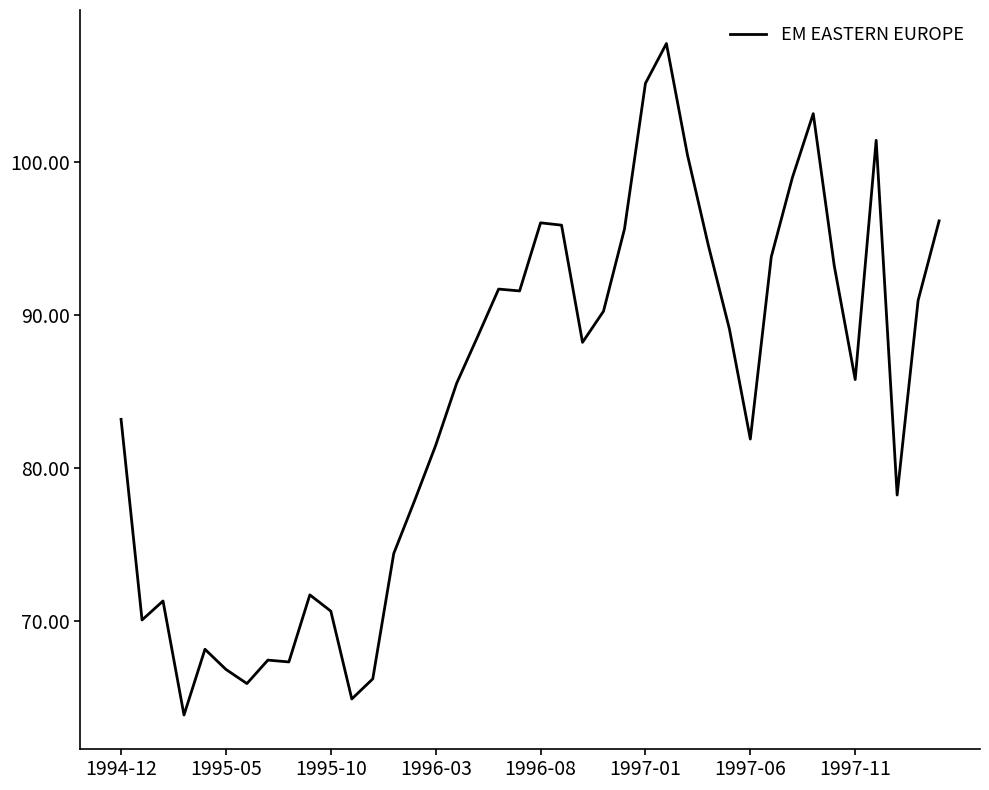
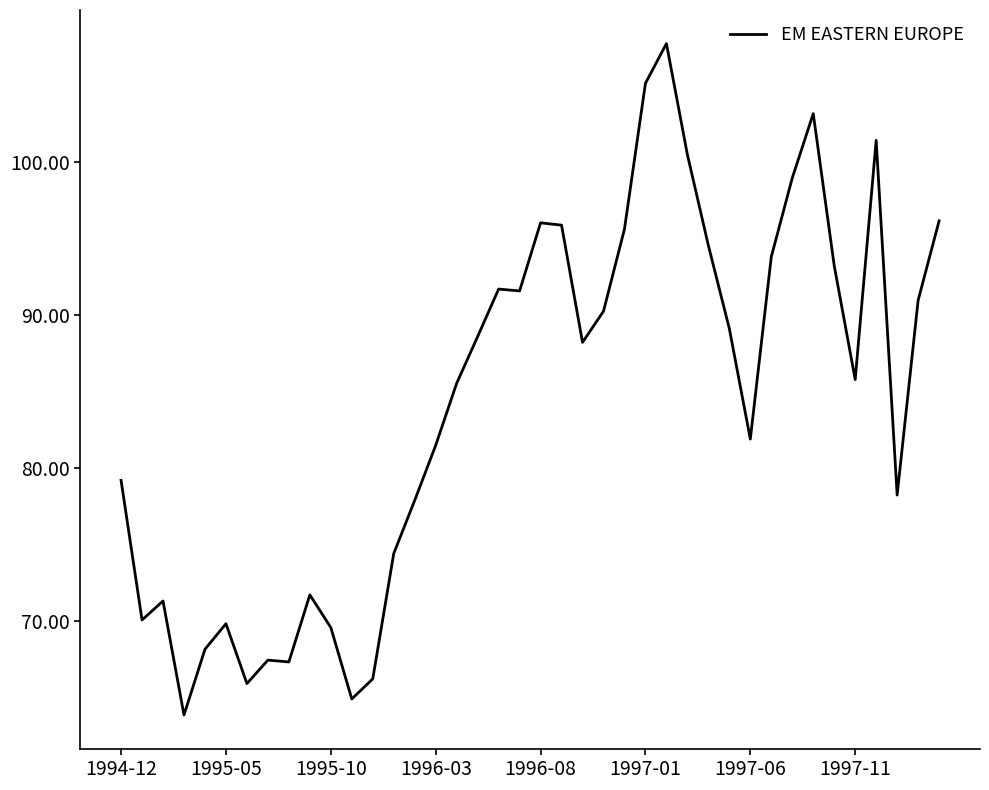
1994-12: 83.2 -> 79.2
1995-05: 66.8 -> 69.8
1995-10: 70.6 -> 69.6
